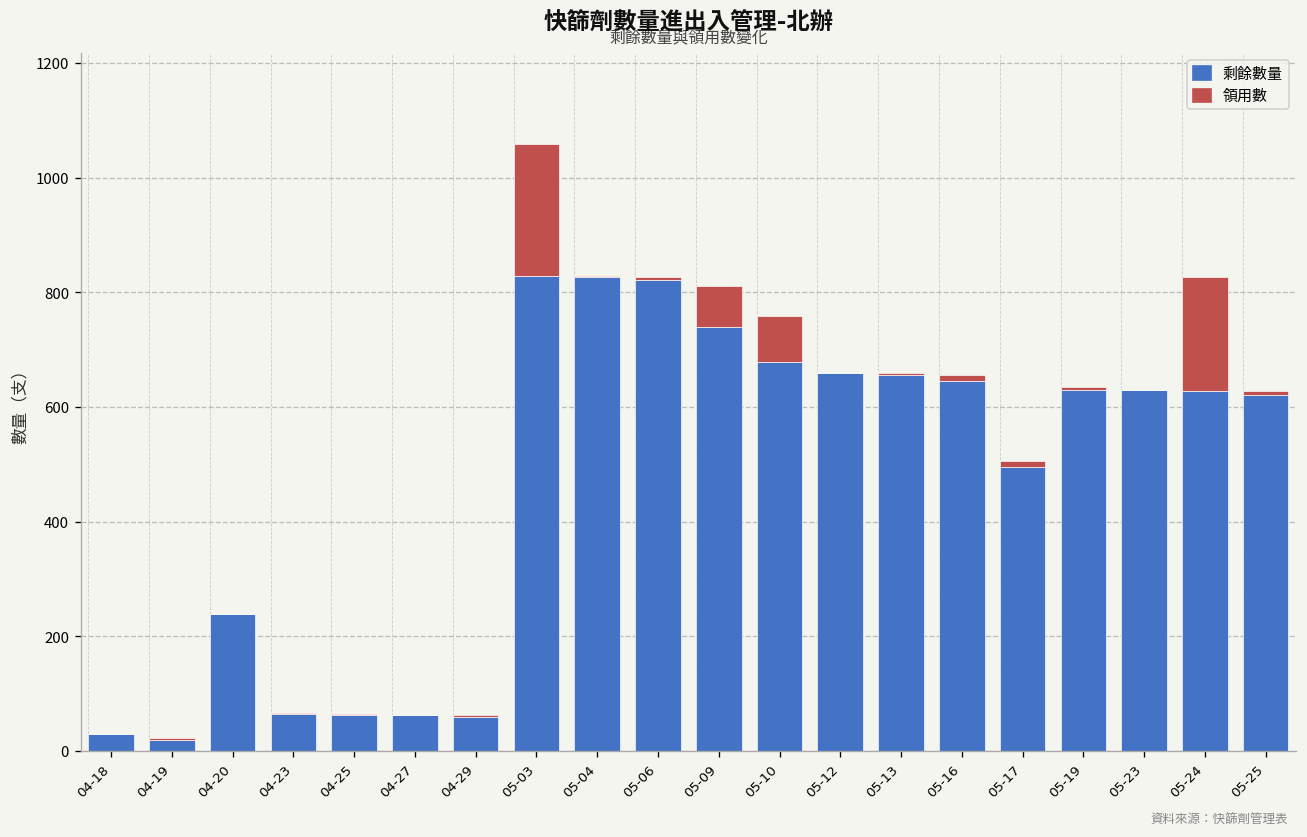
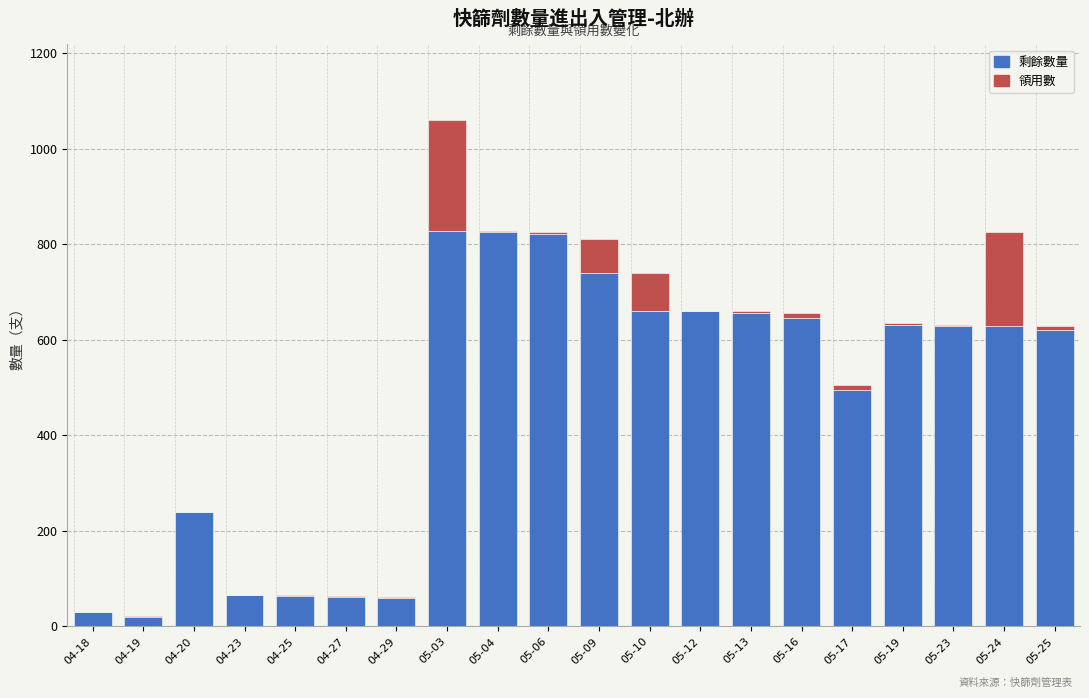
剩餘數量, 05-10: 680 -> 660
